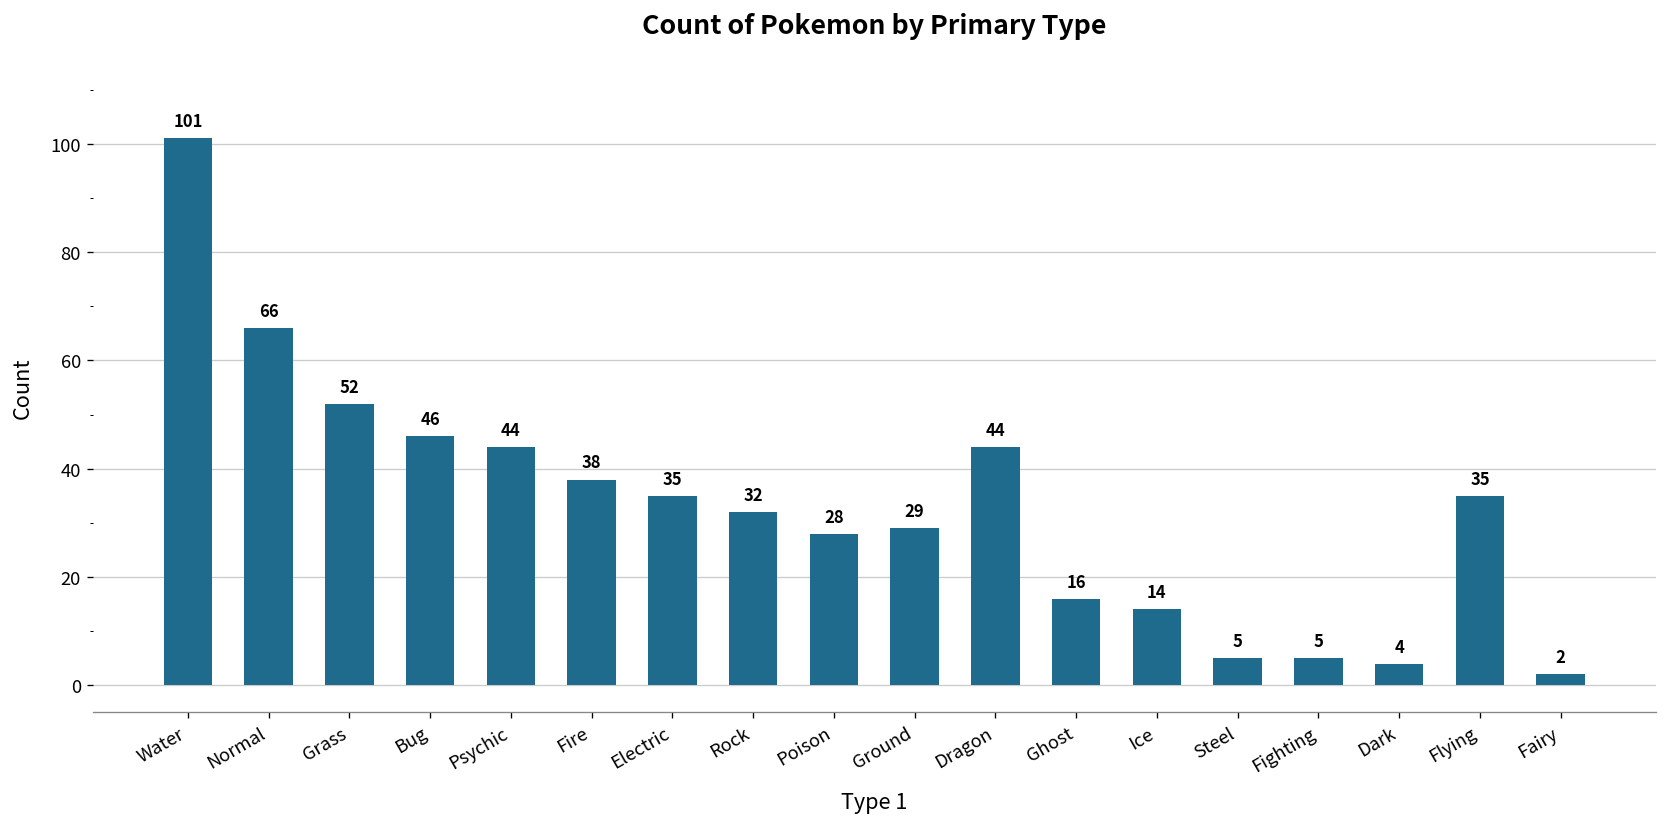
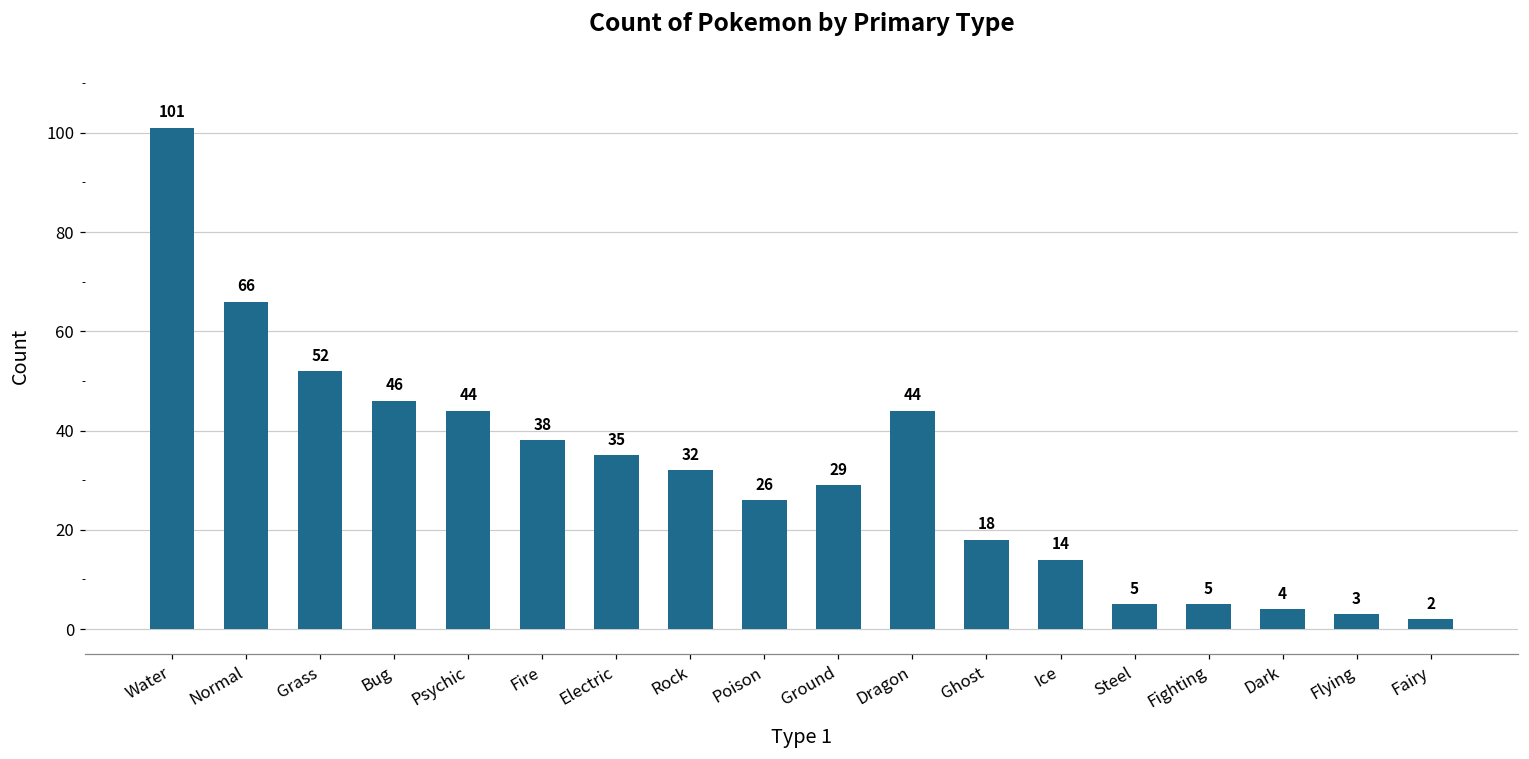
Poison: 28 -> 26
Ghost: 16 -> 18
Flying: 35 -> 3
